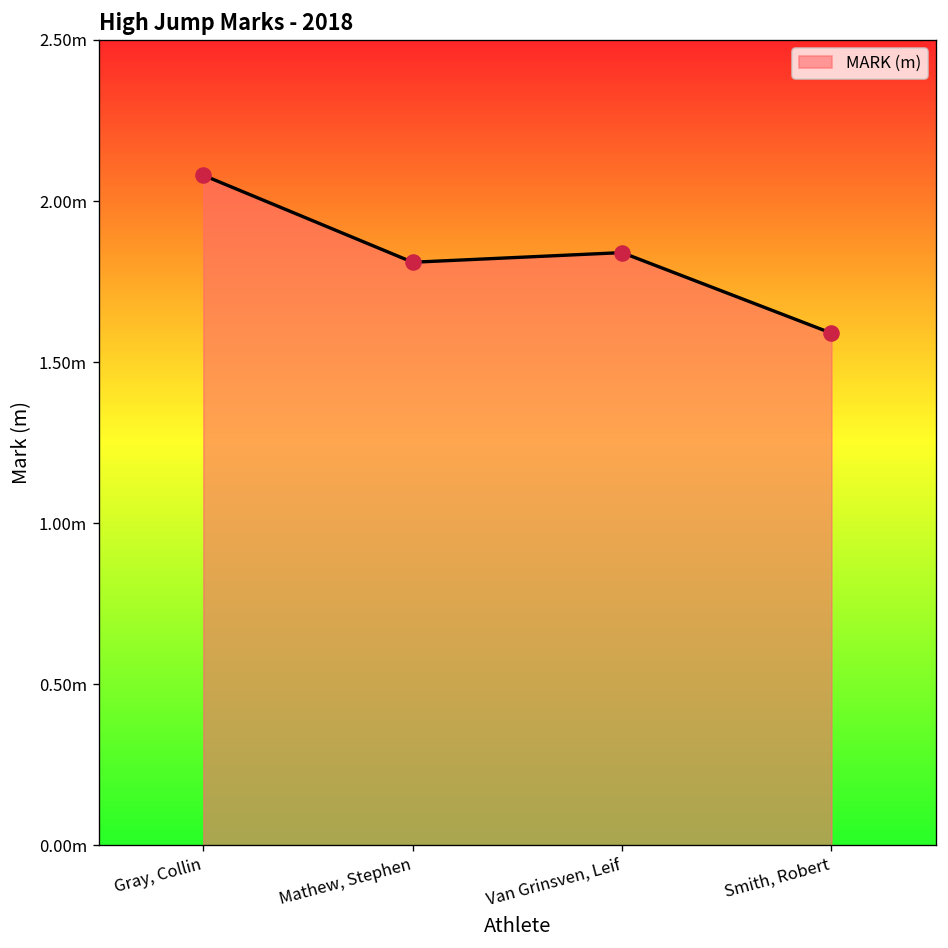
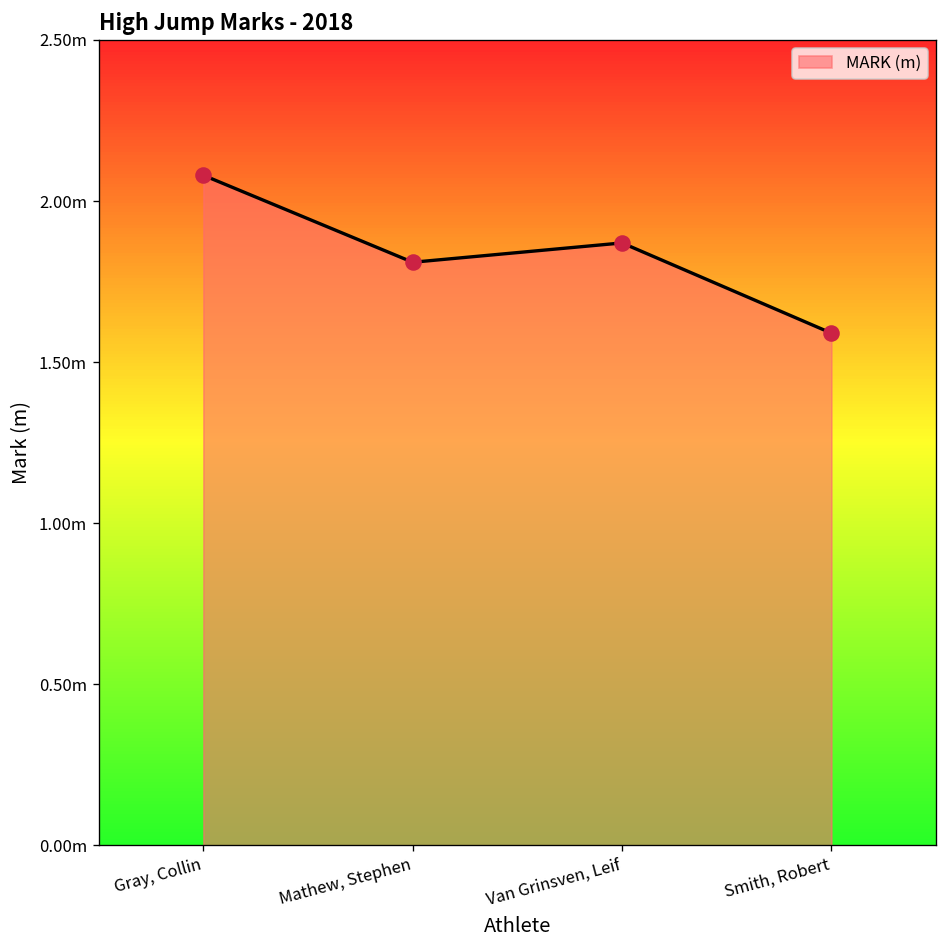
Van Grinsven, Leif: 1.84m -> 1.87m
